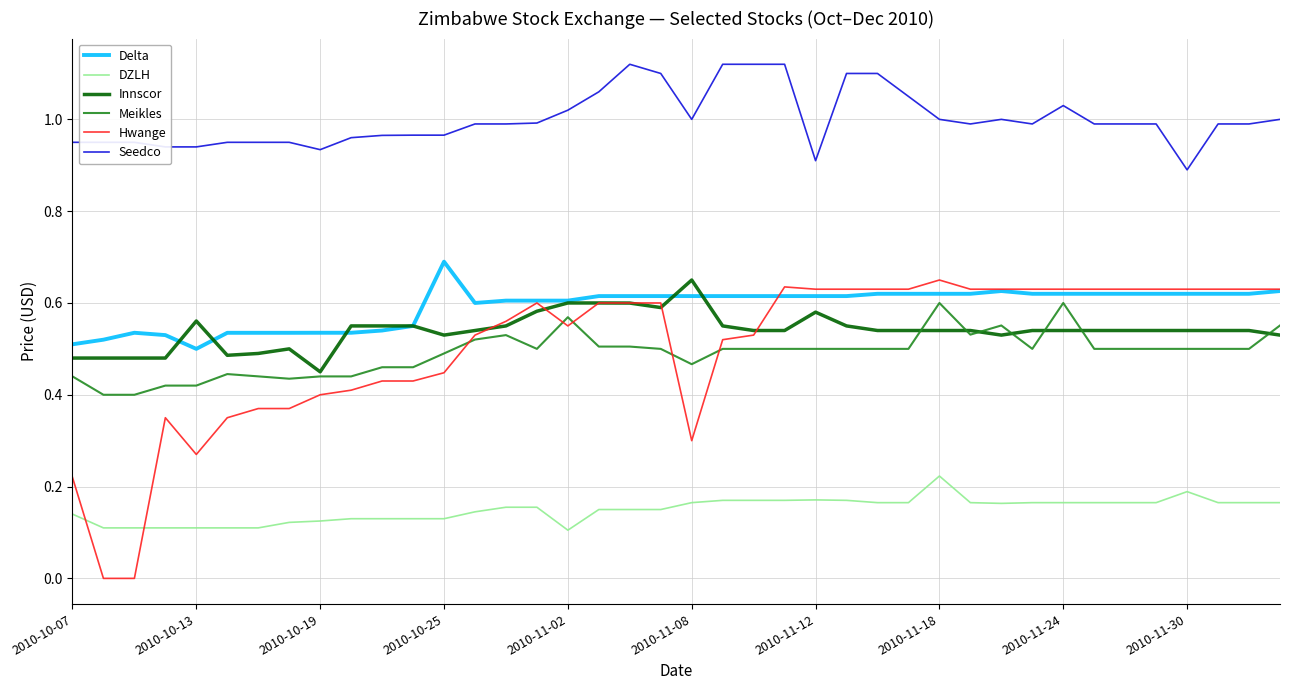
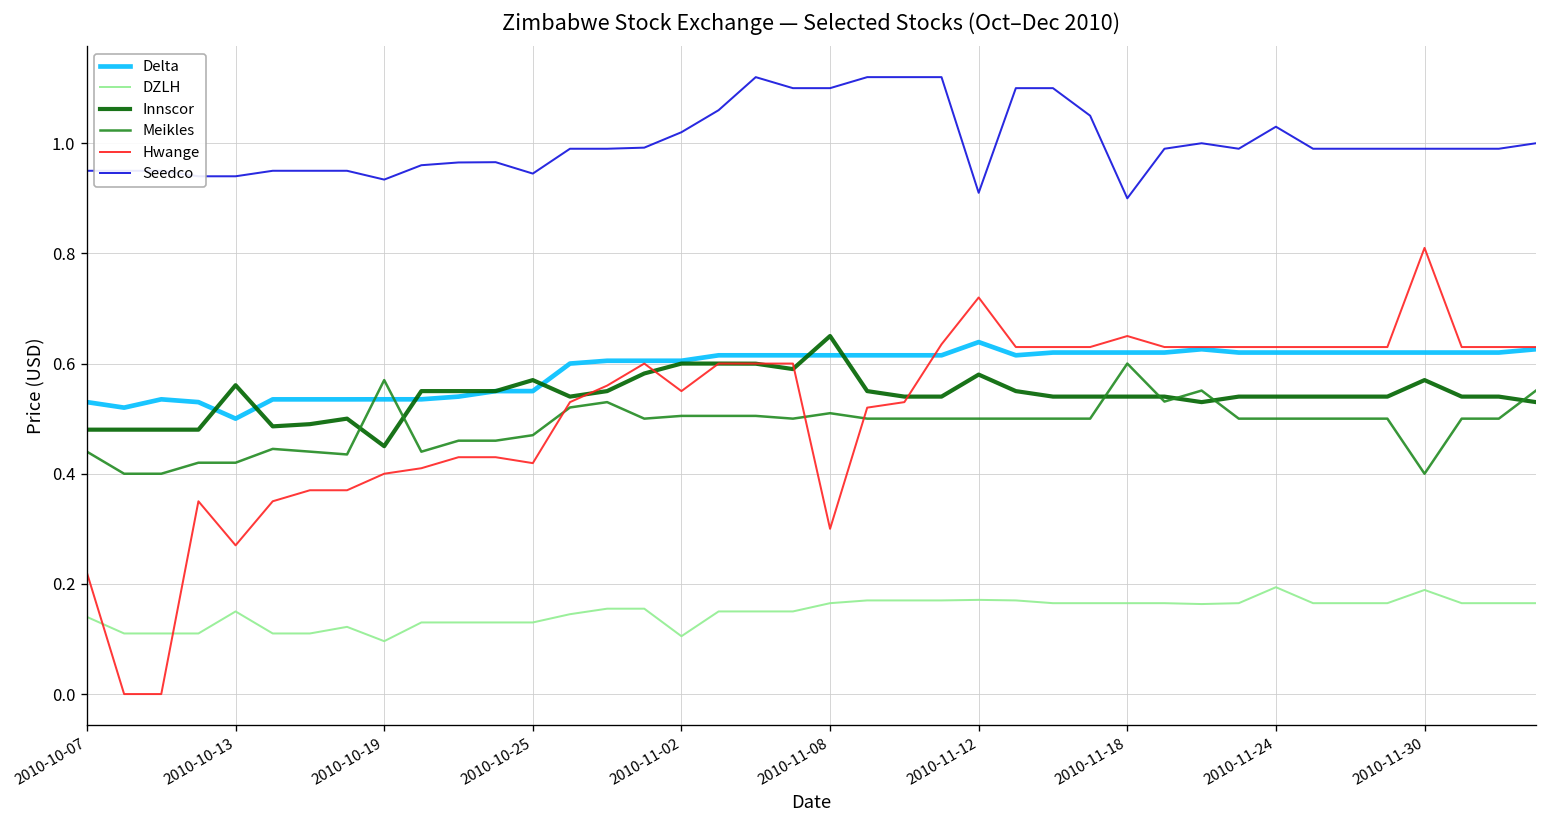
Delta, 2010-10-07: 0.51 -> 0.53
DZLH, 2010-10-13: 0.11 -> 0.15
DZLH, 2010-10-19: 0.13 -> 0.10
Meikles, 2010-10-19: 0.44 -> 0.57
Delta, 2010-10-25: 0.69 -> 0.55
Innscor, 2010-10-25: 0.53 -> 0.57
Meikles, 2010-10-25: 0.49 -> 0.47
Hwange, 2010-10-25: 0.45 -> 0.42
Seedco, 2010-10-25: 0.97 -> 0.94
Meikles, 2010-11-02: 0.57 -> 0.51
Meikles, 2010-11-08: 0.47 -> 0.51
Seedco, 2010-11-08: 1.0 -> 1.1
Delta, 2010-11-12: 0.62 -> 0.64
Hwange, 2010-11-12: 0.63 -> 0.72
DZLH, 2010-11-18: 0.22 -> 0.17
Seedco, 2010-11-18: 1.0 -> 0.9
DZLH, 2010-11-24: 0.17 -> 0.19
Meikles, 2010-11-24: 0.6 -> 0.5
Innscor, 2010-11-30: 0.54 -> 0.57
Meikles, 2010-11-30: 0.5 -> 0.4
Hwange, 2010-11-30: 0.63 -> 0.81
Seedco, 2010-11-30: 0.89 -> 0.99
